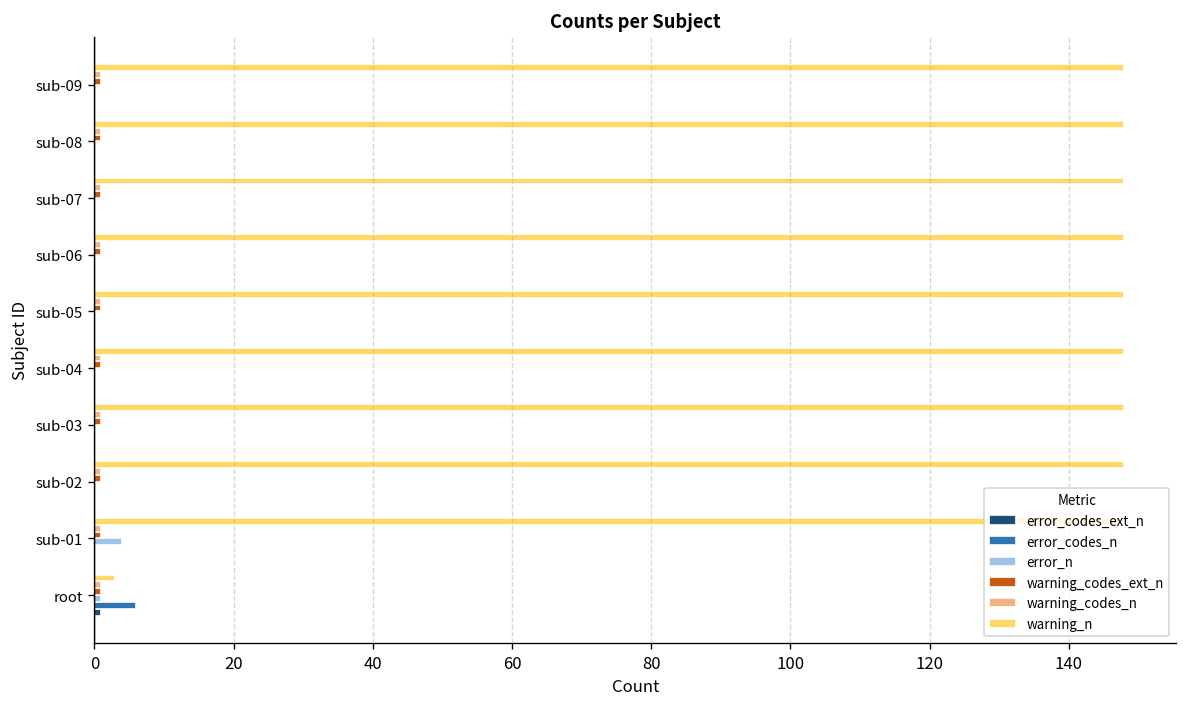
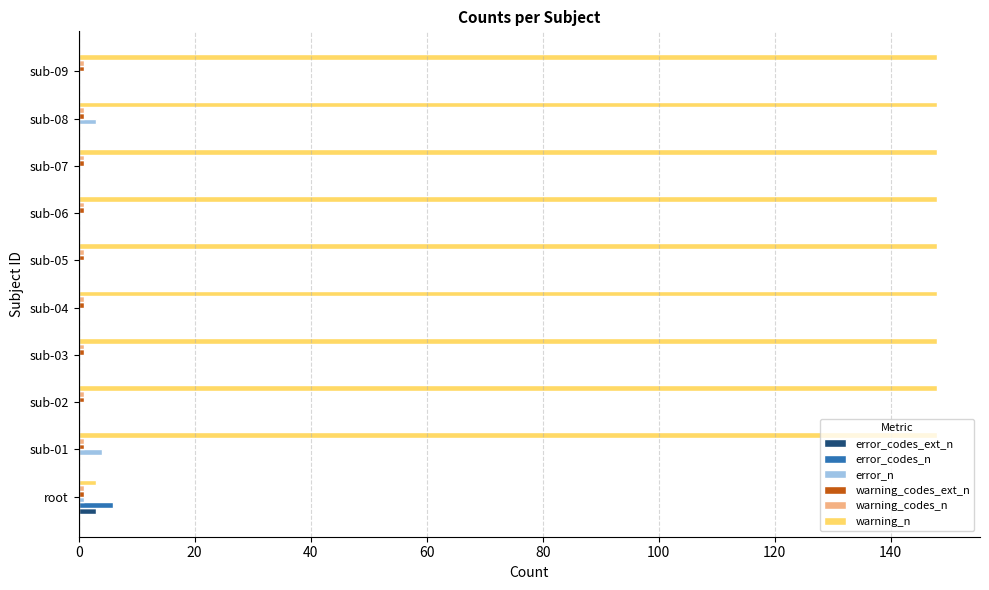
error_n, sub-08: 0 -> 3
error_codes_ext_n, root: 1 -> 3
